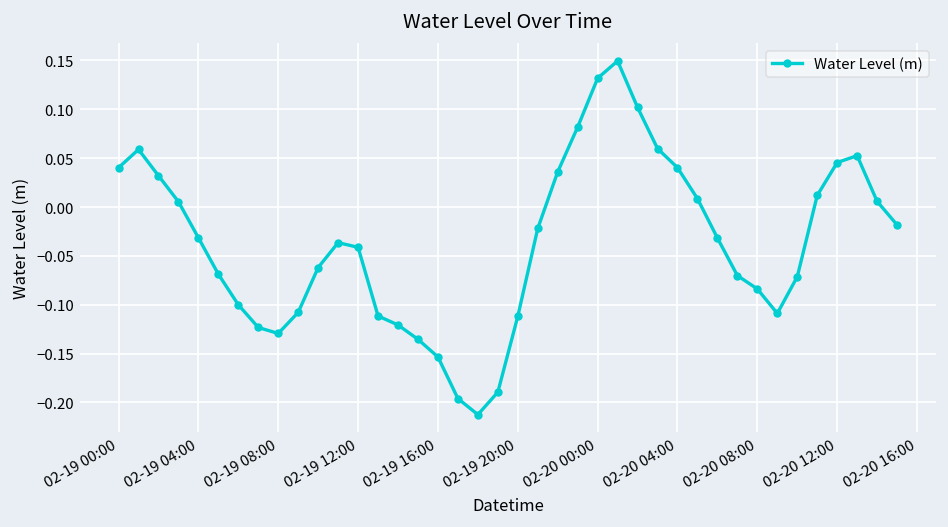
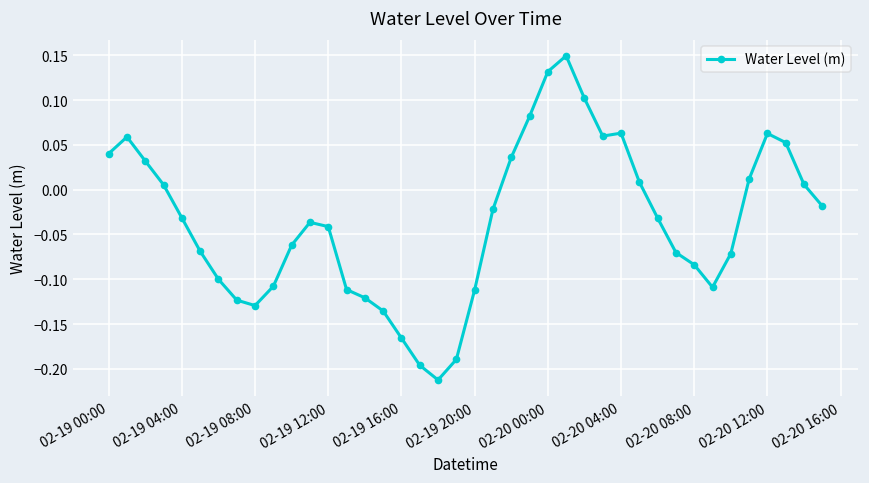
02-19 16:00: -0.15 -> -0.17
02-20 04:00: 0.04 -> 0.06
02-20 12:00: 0.05 -> 0.06
